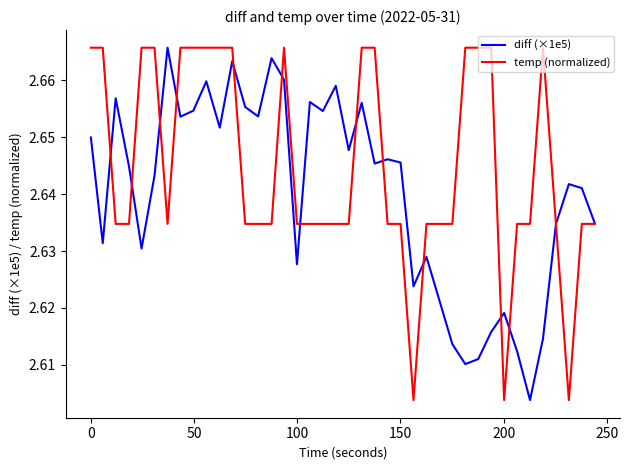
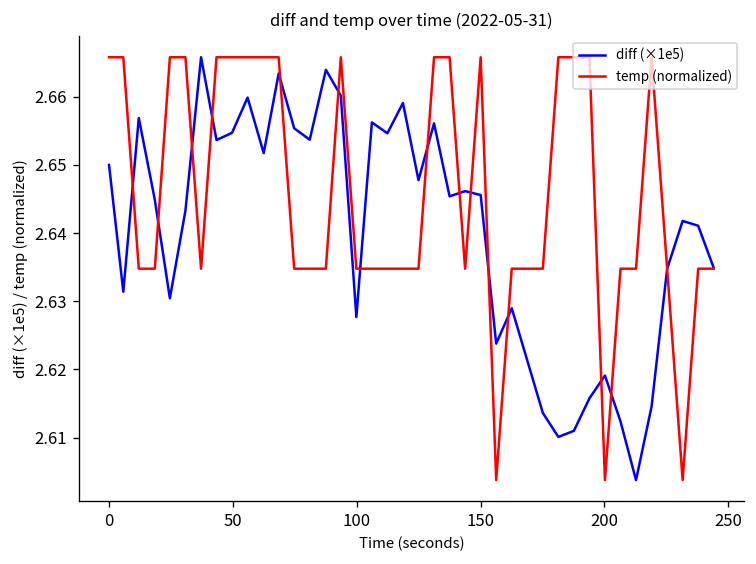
temp (normalized), 150: 2.635 -> 2.666
